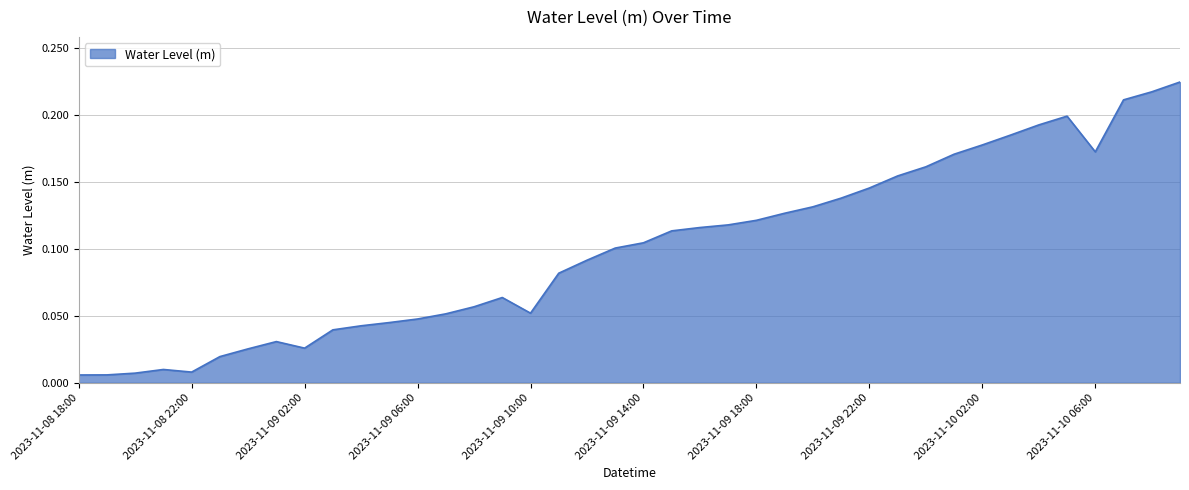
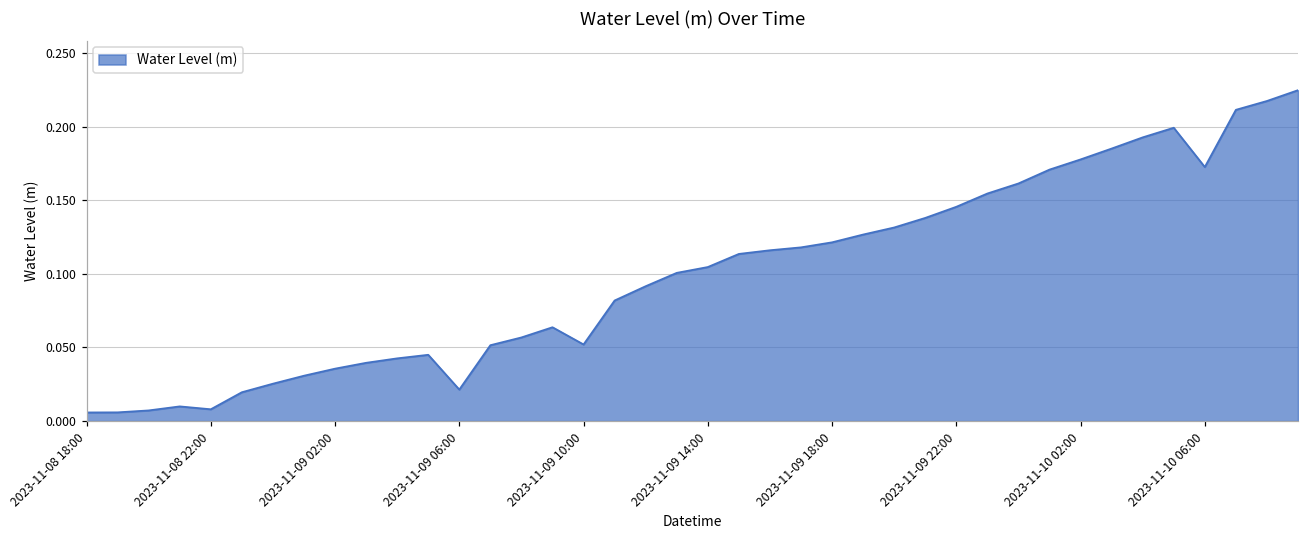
2023-11-09 02:00: 0.026 -> 0.036
2023-11-09 06:00: 0.048 -> 0.021
